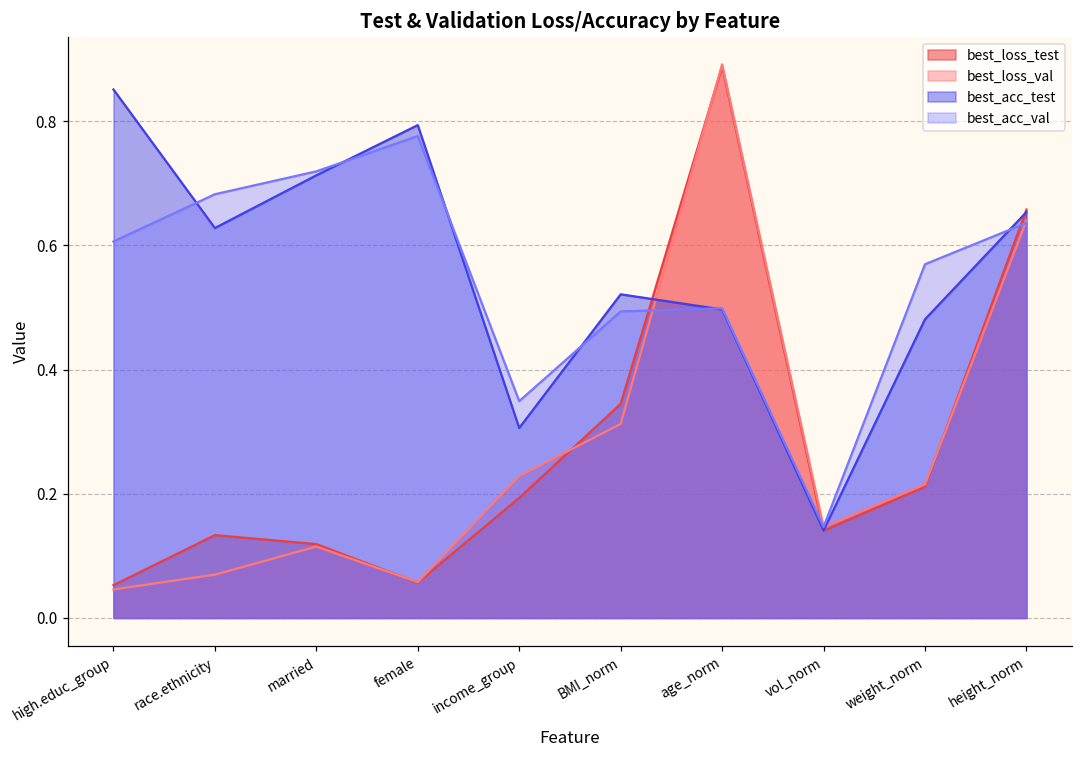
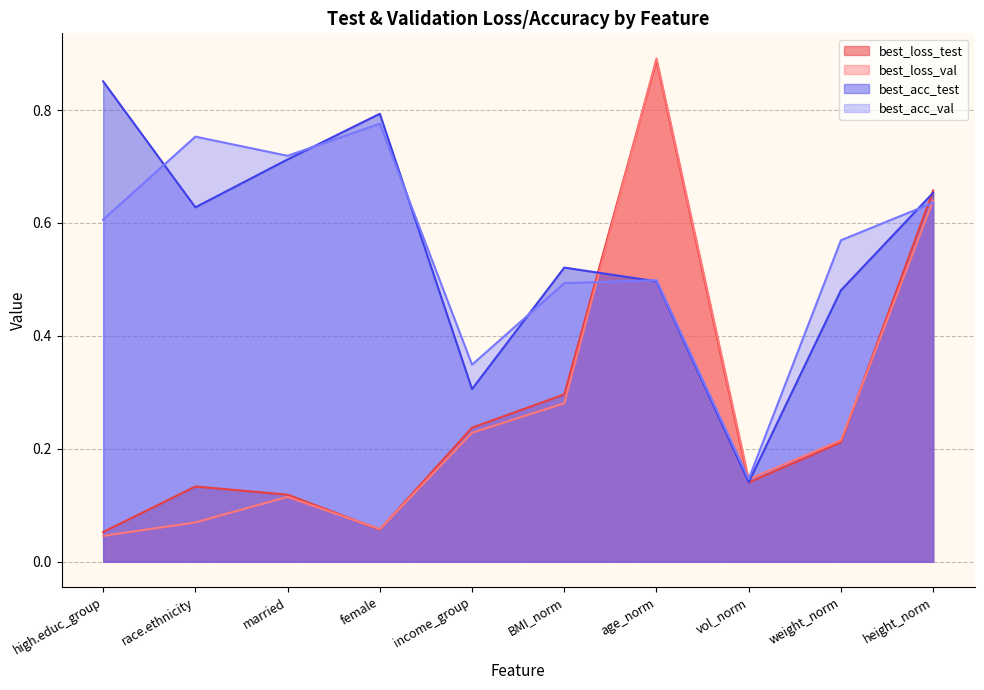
best_acc_val, race.ethnicity: 0.68 -> 0.75
best_loss_test, income_group: 0.19 -> 0.24
best_loss_test, BMI_norm: 0.34 -> 0.30
best_loss_val, BMI_norm: 0.31 -> 0.28
